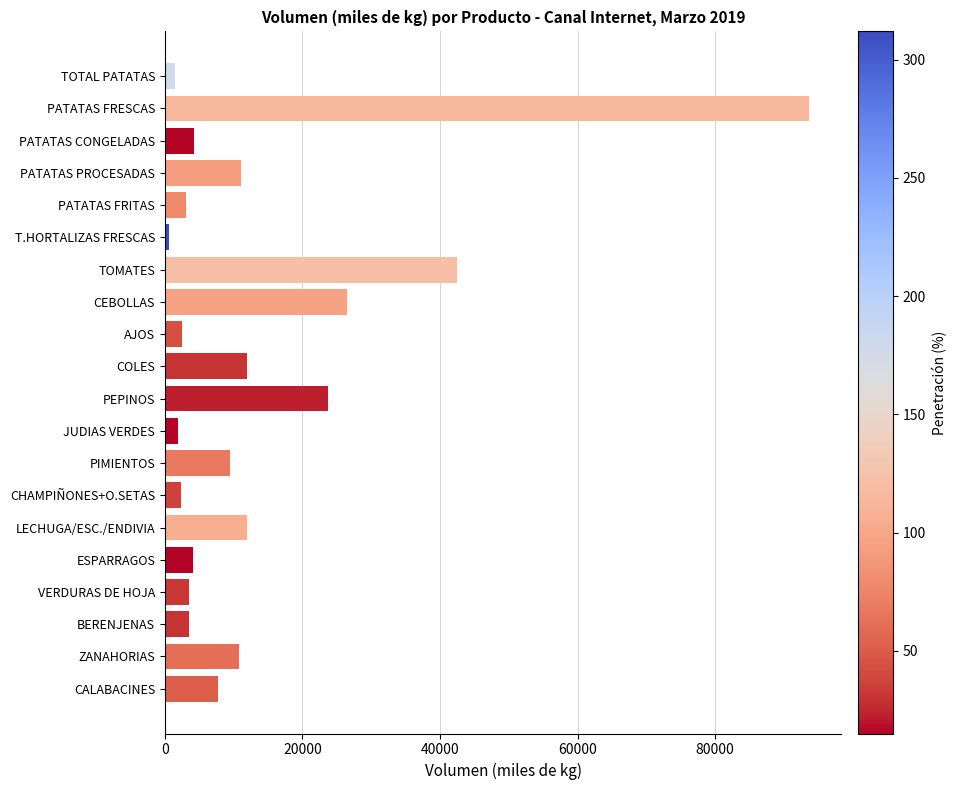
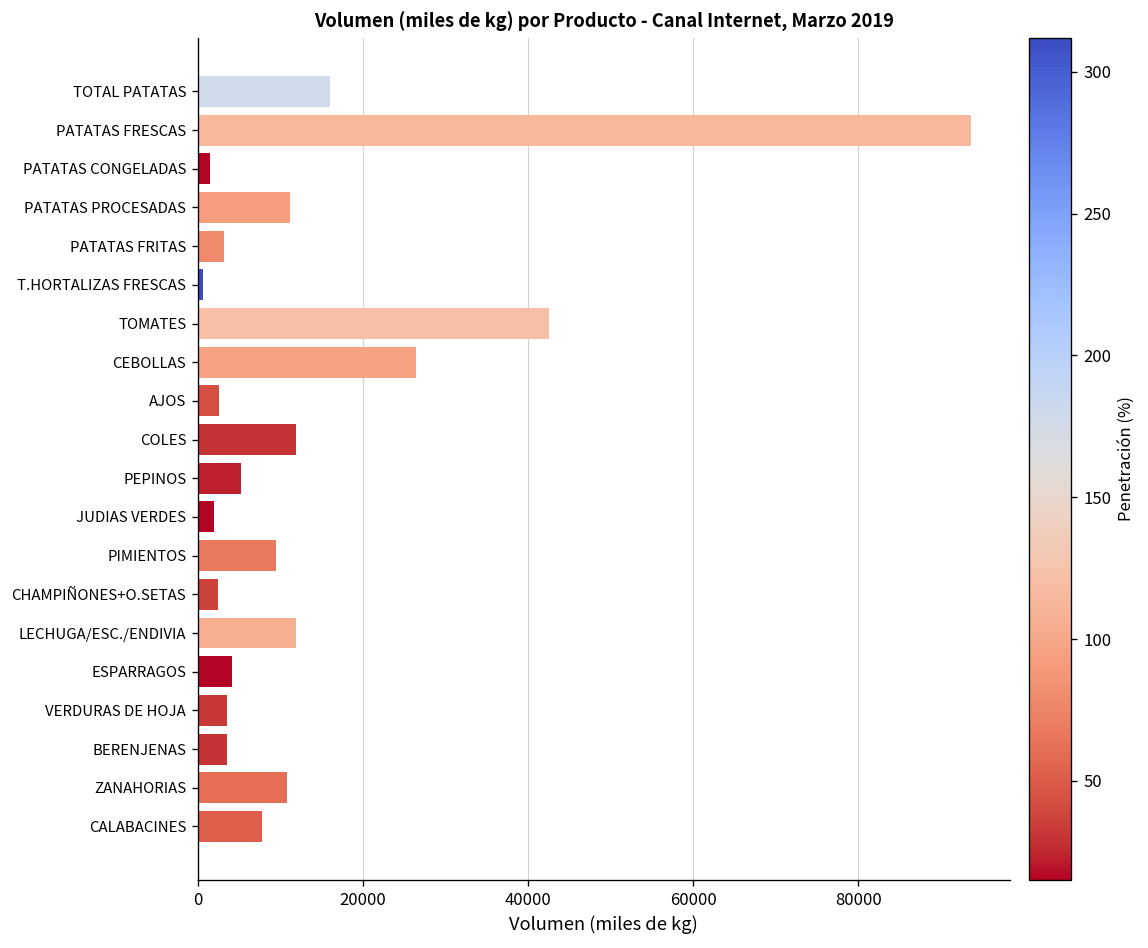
TOTAL PATATAS: 2000 -> 16000
PATATAS CONGELADAS: 4000 -> 2000
PEPINOS: 24000 -> 5000
